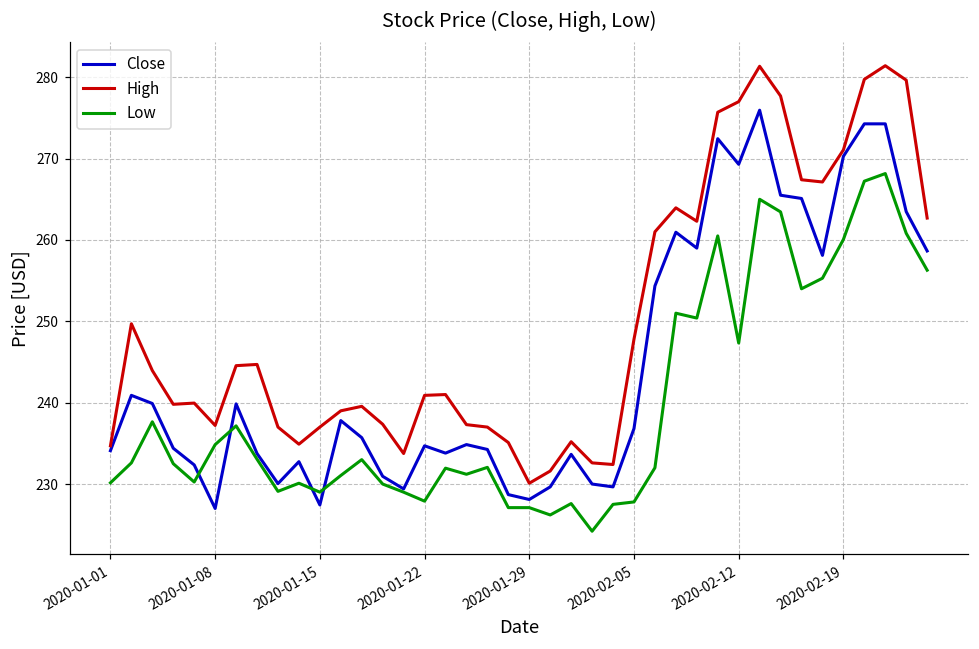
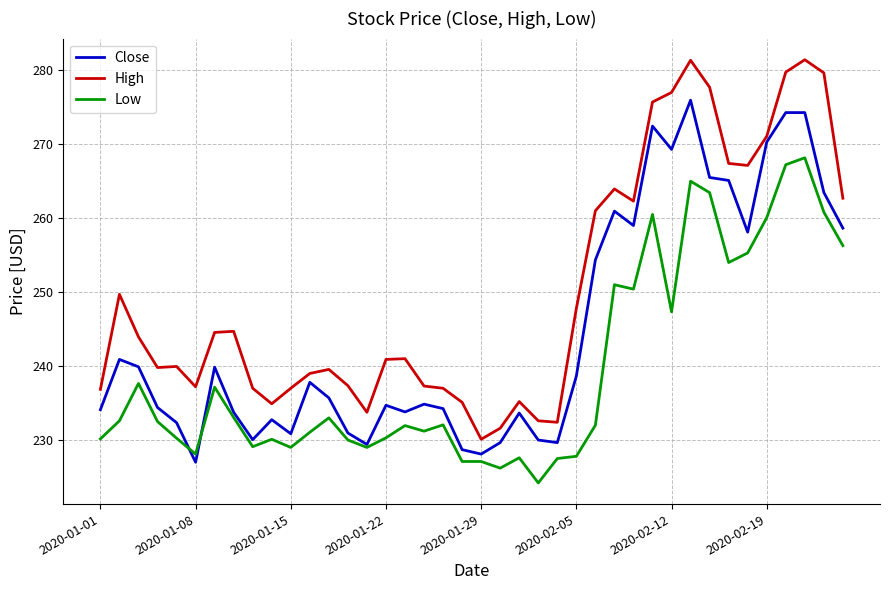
High, 2020-01-01: 235 -> 237
Low, 2020-01-08: 235 -> 228
Close, 2020-01-15: 227 -> 231
Low, 2020-01-22: 228 -> 230
Close, 2020-02-05: 237 -> 239
